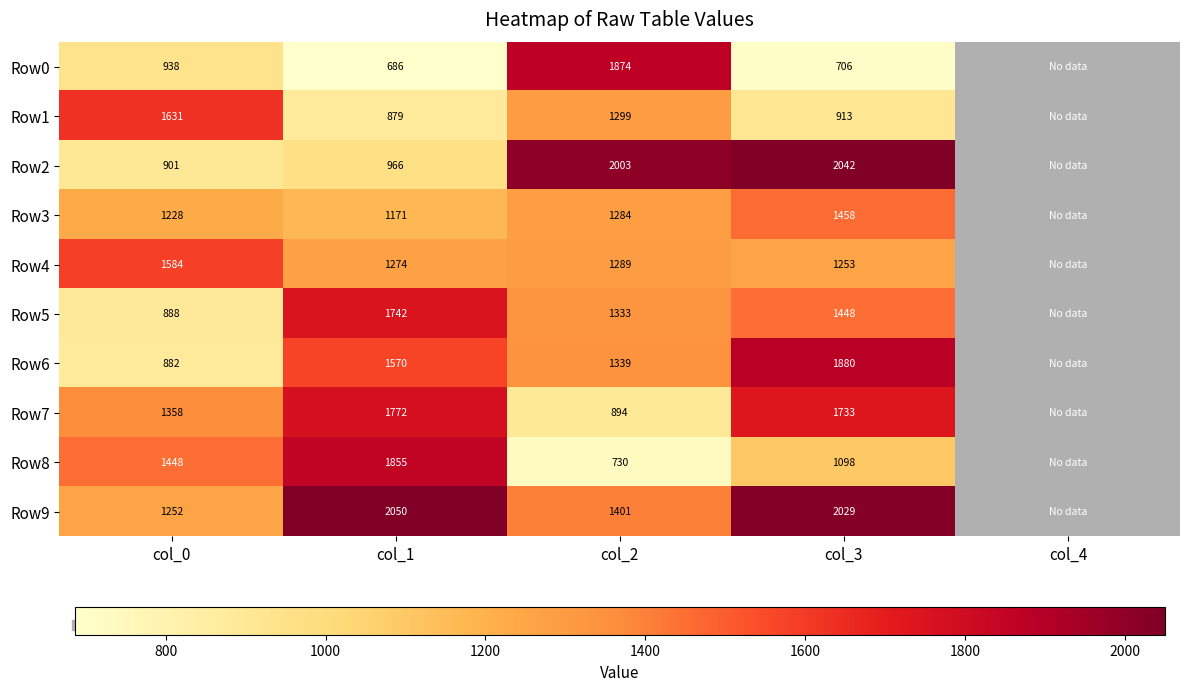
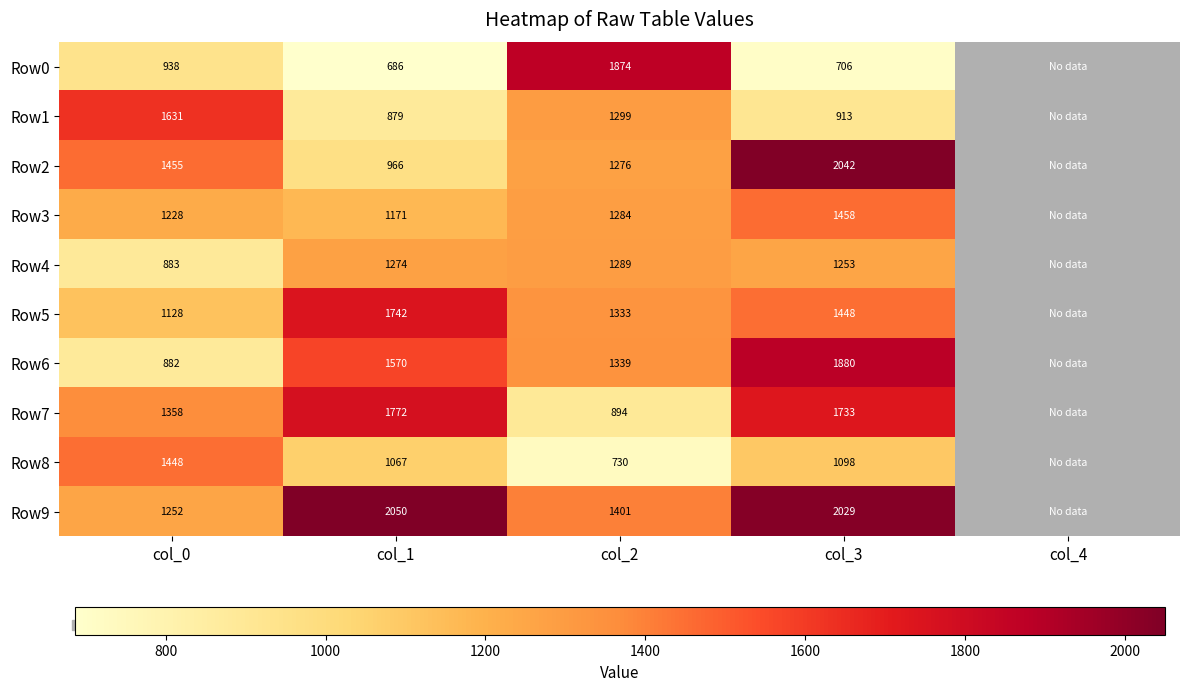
Row2, col_0: 901 -> 1455
Row2, col_2: 2003 -> 1276
Row4, col_0: 1584 -> 883
Row5, col_0: 888 -> 1128
Row8, col_1: 1855 -> 1067
